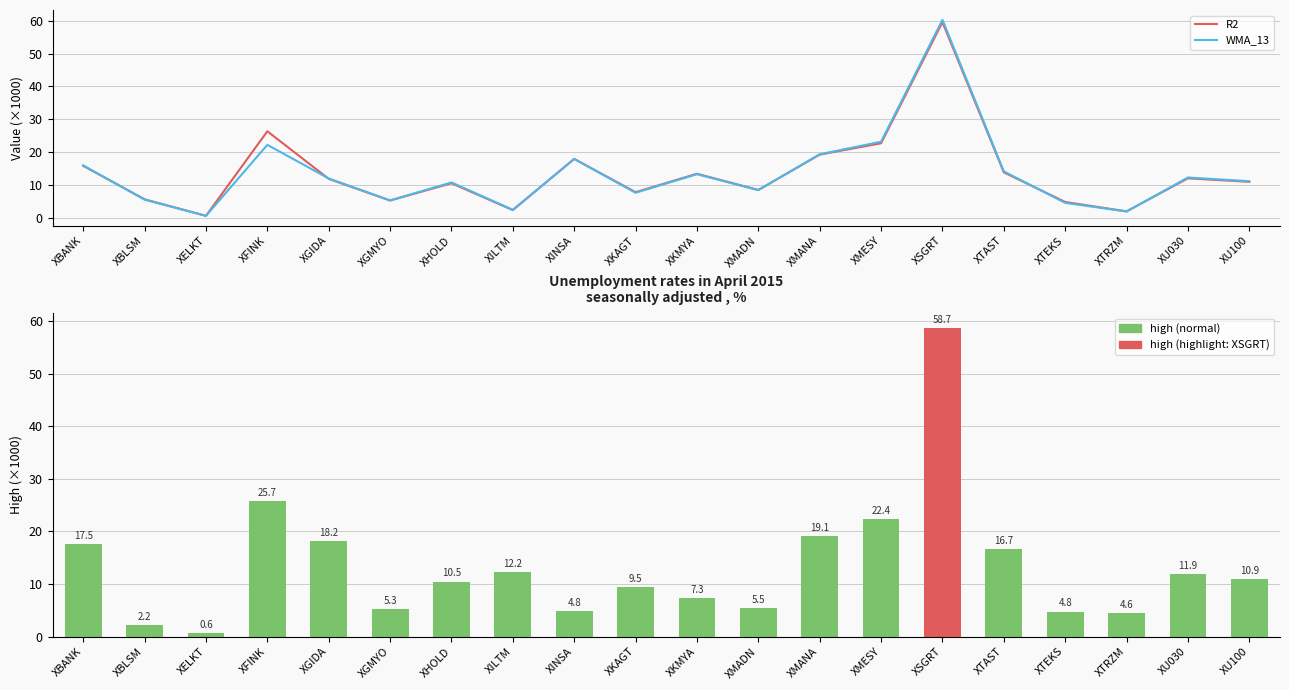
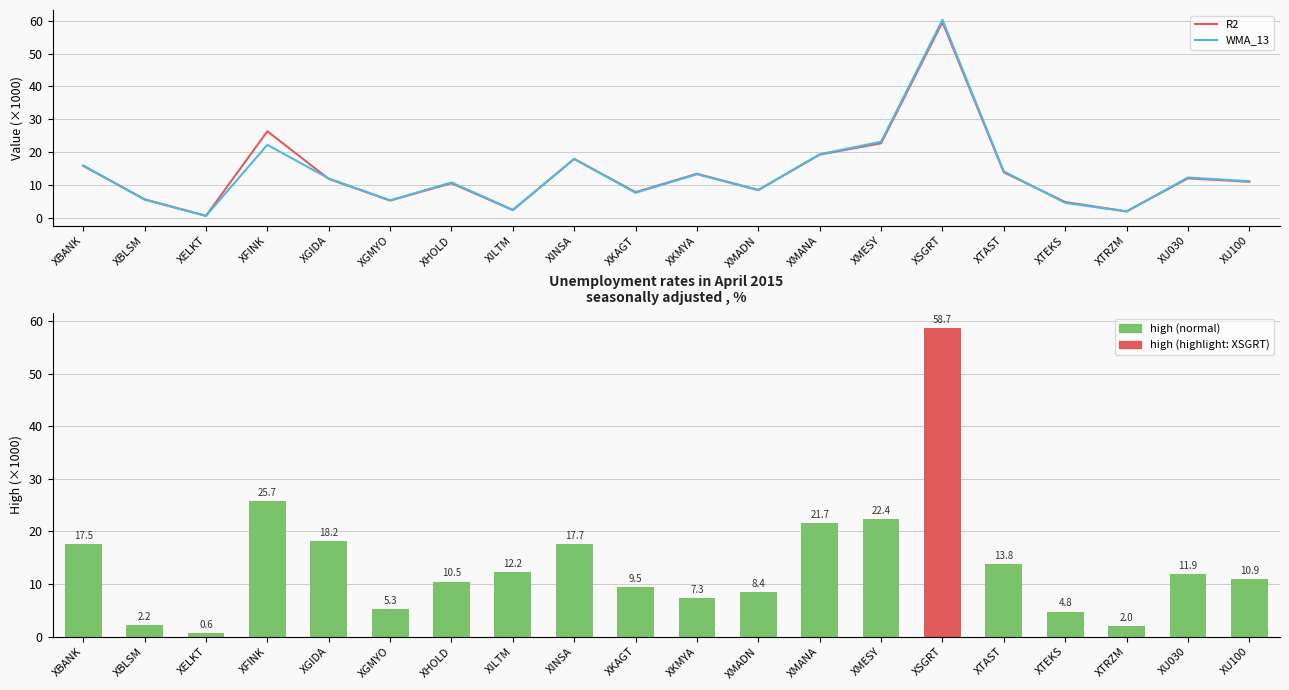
Unemployment rates in April 2015 seasonally adjusted , %, XINSA: 4.8 -> 17.7
Unemployment rates in April 2015 seasonally adjusted , %, XMADN: 5.5 -> 8.4
Unemployment rates in April 2015 seasonally adjusted , %, XMANA: 19.1 -> 21.7
Unemployment rates in April 2015 seasonally adjusted , %, XTAST: 16.7 -> 13.8
Unemployment rates in April 2015 seasonally adjusted , %, XTRZM: 4.6 -> 2.0
